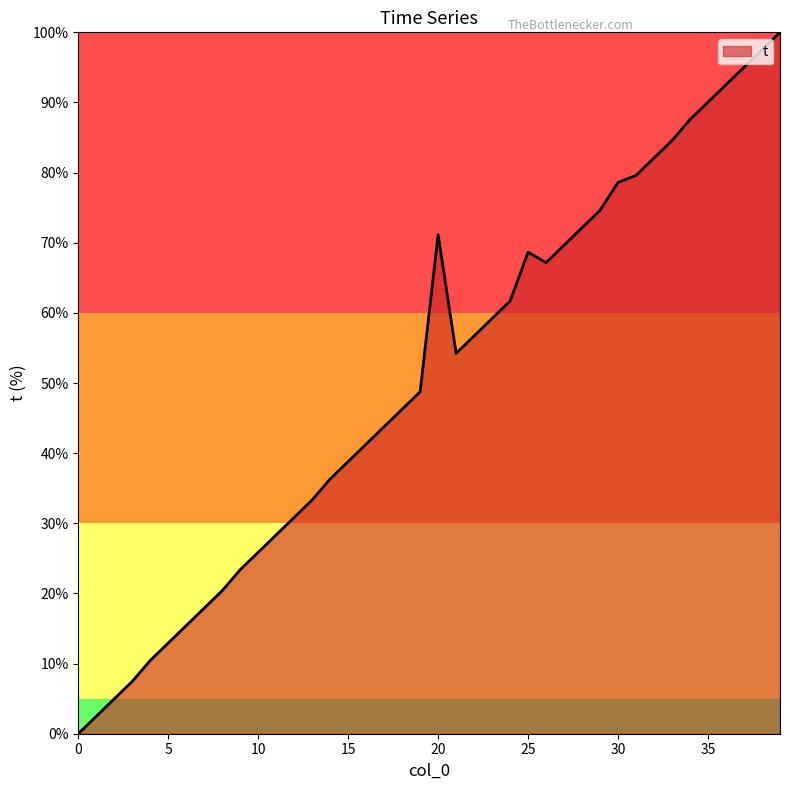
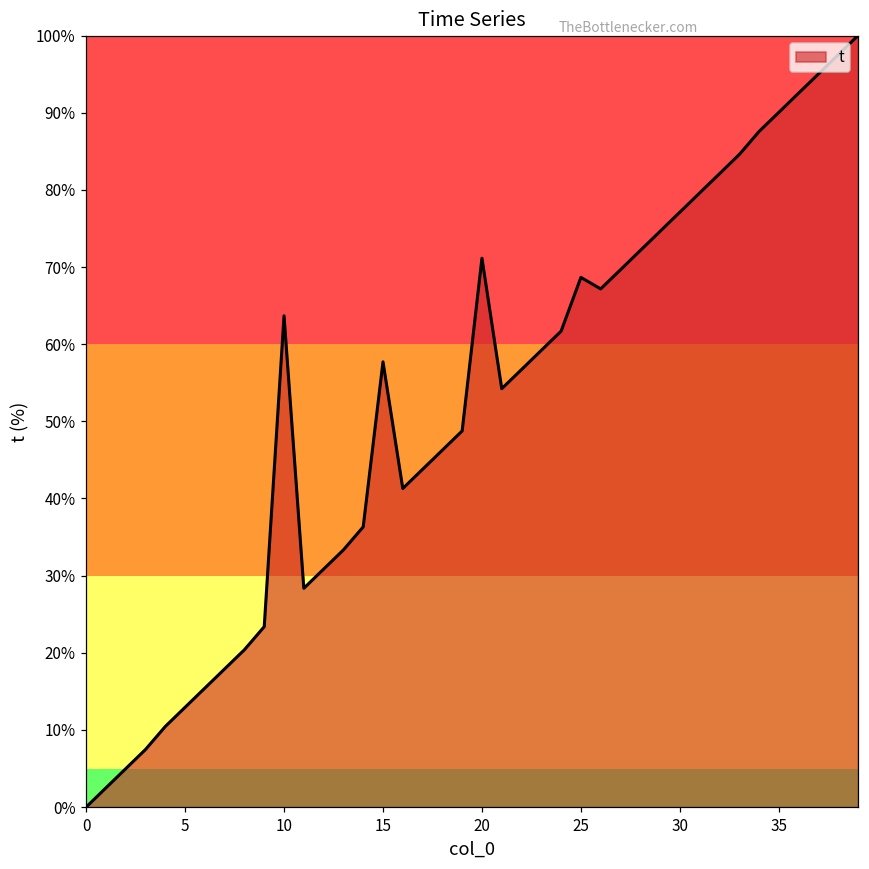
10: 26% -> 64%
15: 39% -> 58%
30: 79% -> 77%
